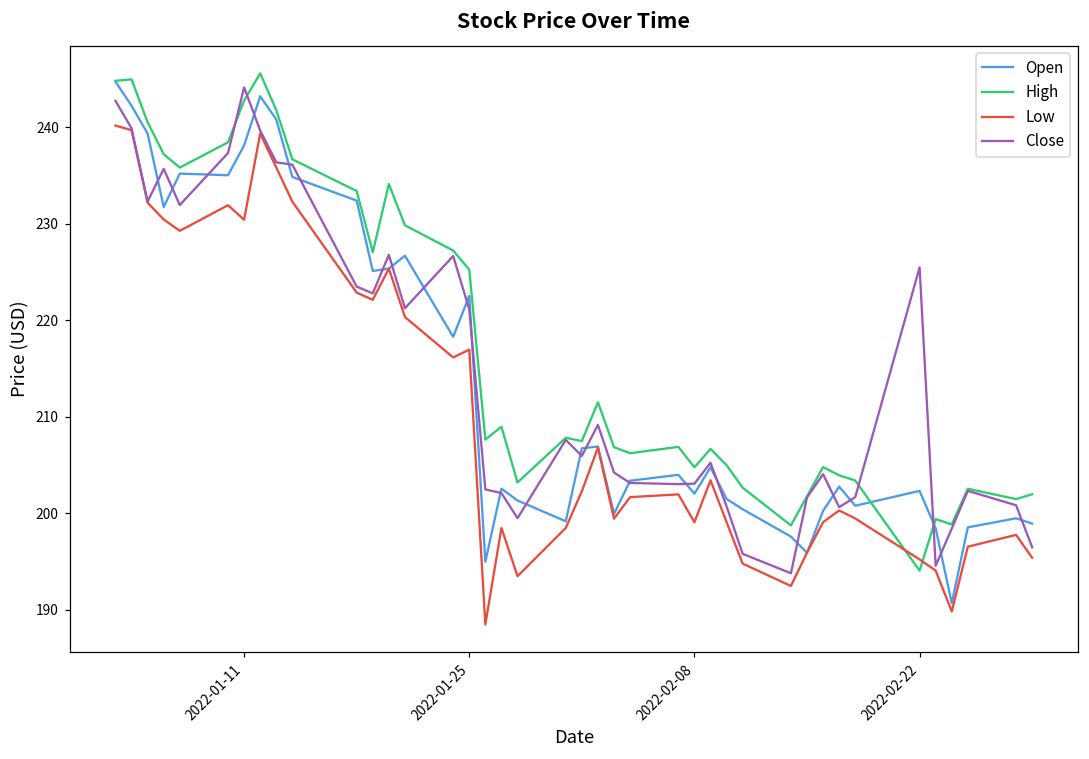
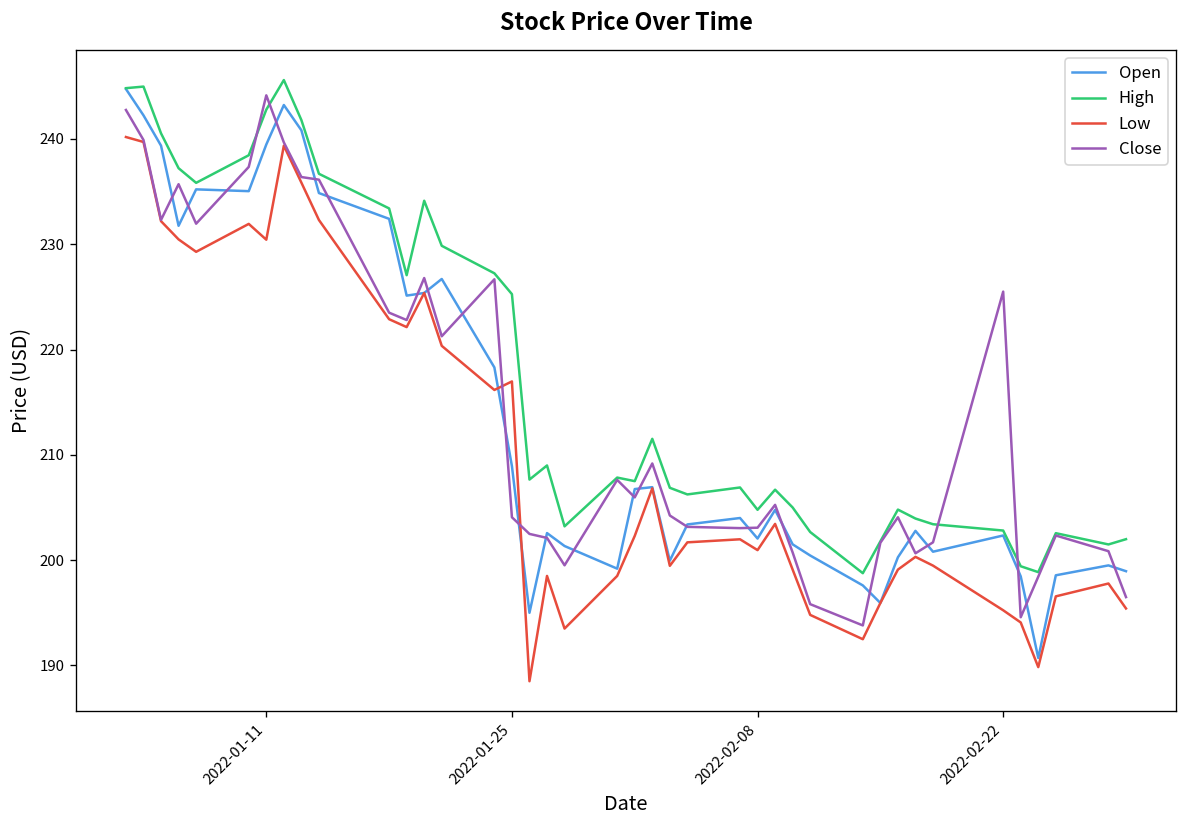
Open, 2022-01-11: 238 -> 239
Open, 2022-01-25: 223 -> 209
Close, 2022-01-25: 221 -> 204
Low, 2022-02-08: 199 -> 201
High, 2022-02-22: 194 -> 203
